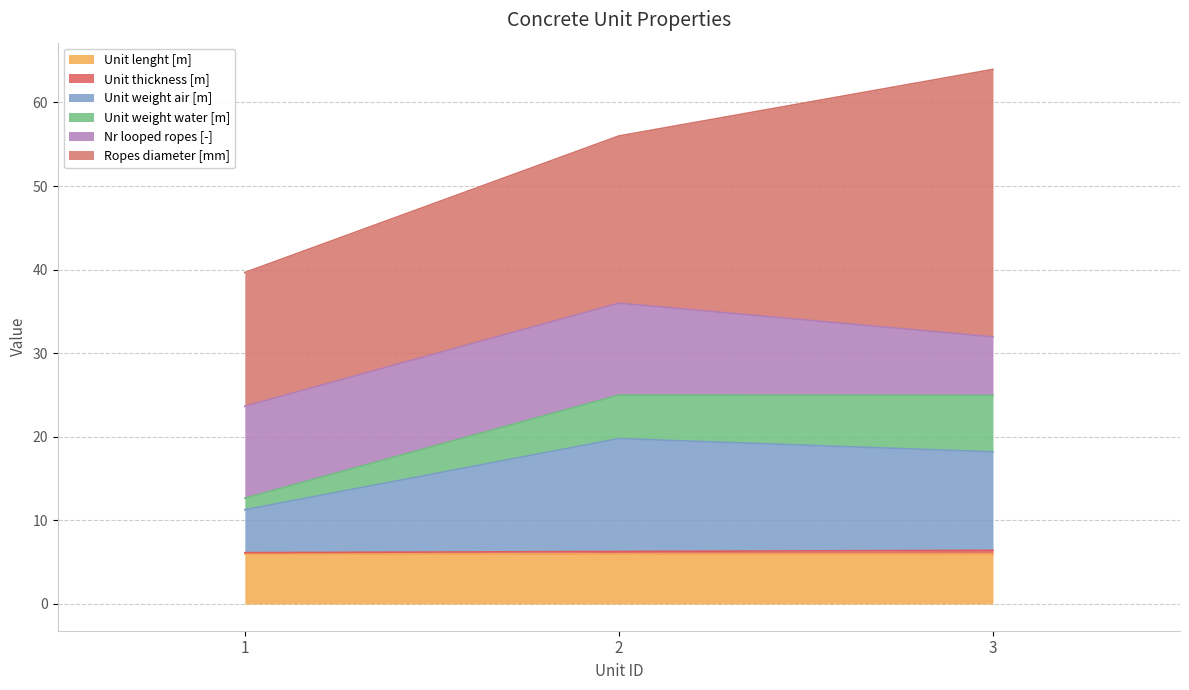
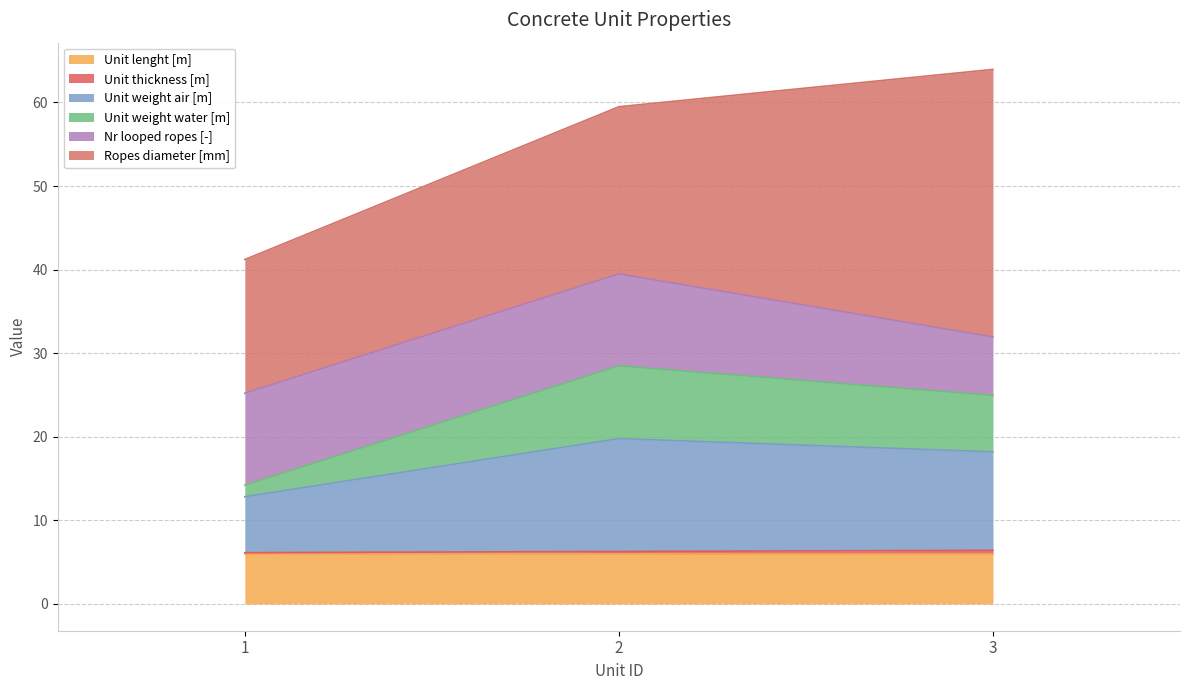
Unit weight air [m], 1: 5 -> 7
Unit weight water [m], 2: 5 -> 9
